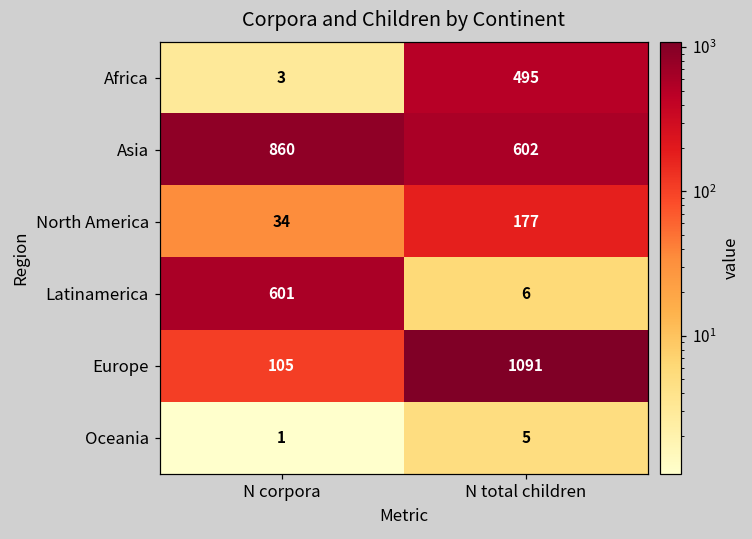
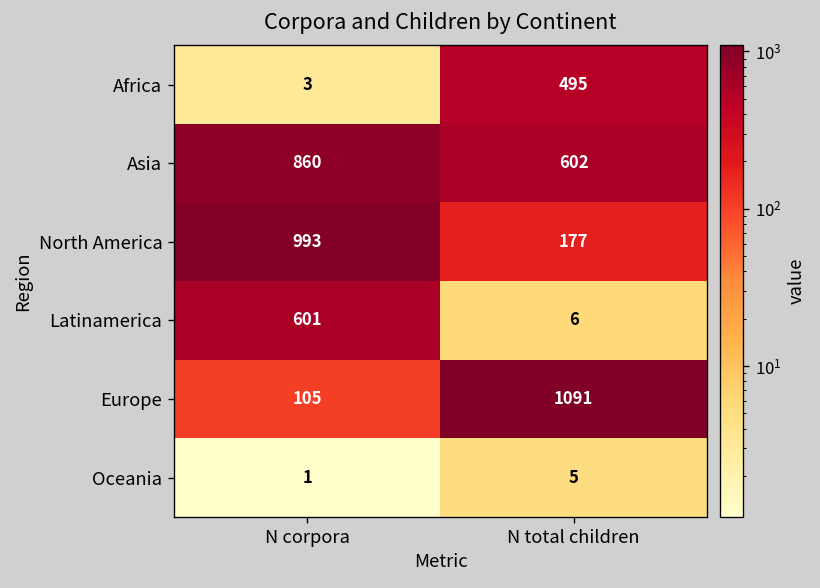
North America, N corpora: 34 -> 993
